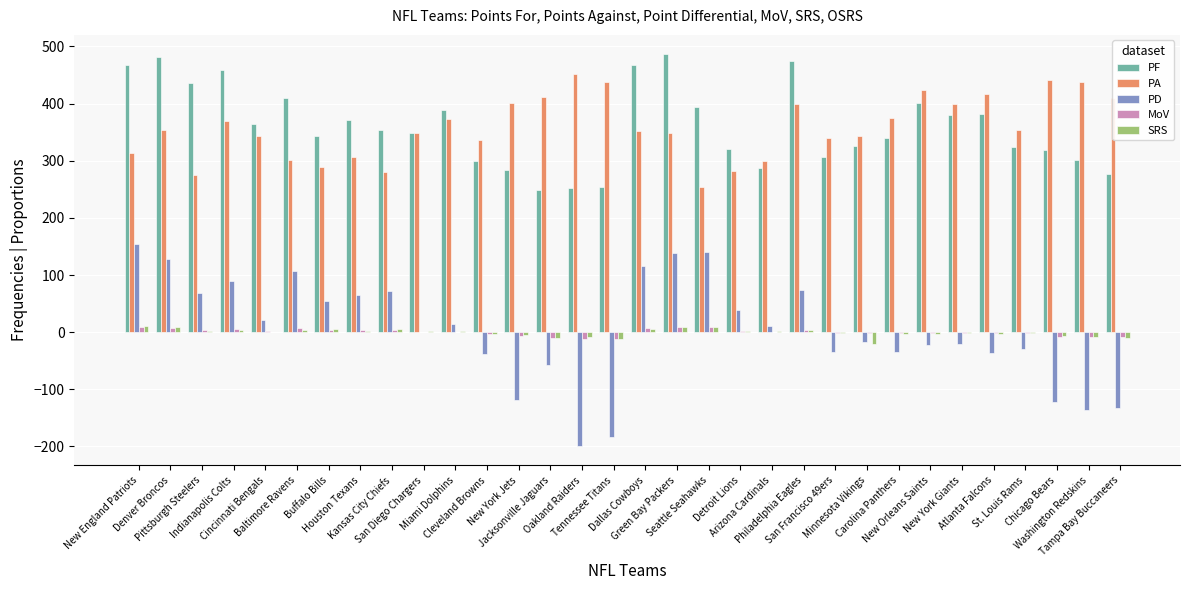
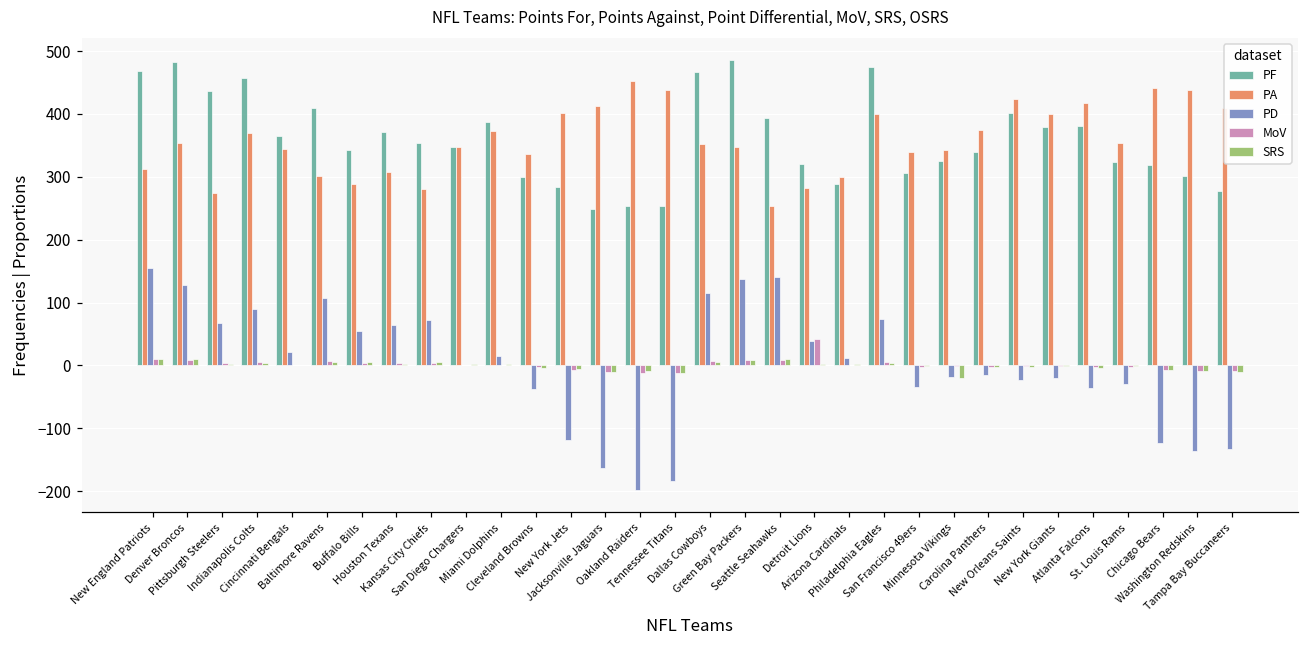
PD, Jacksonville Jaguars: -60 -> -160
MoV, Detroit Lions: 0 -> 40
PD, Carolina Panthers: -40 -> -20
